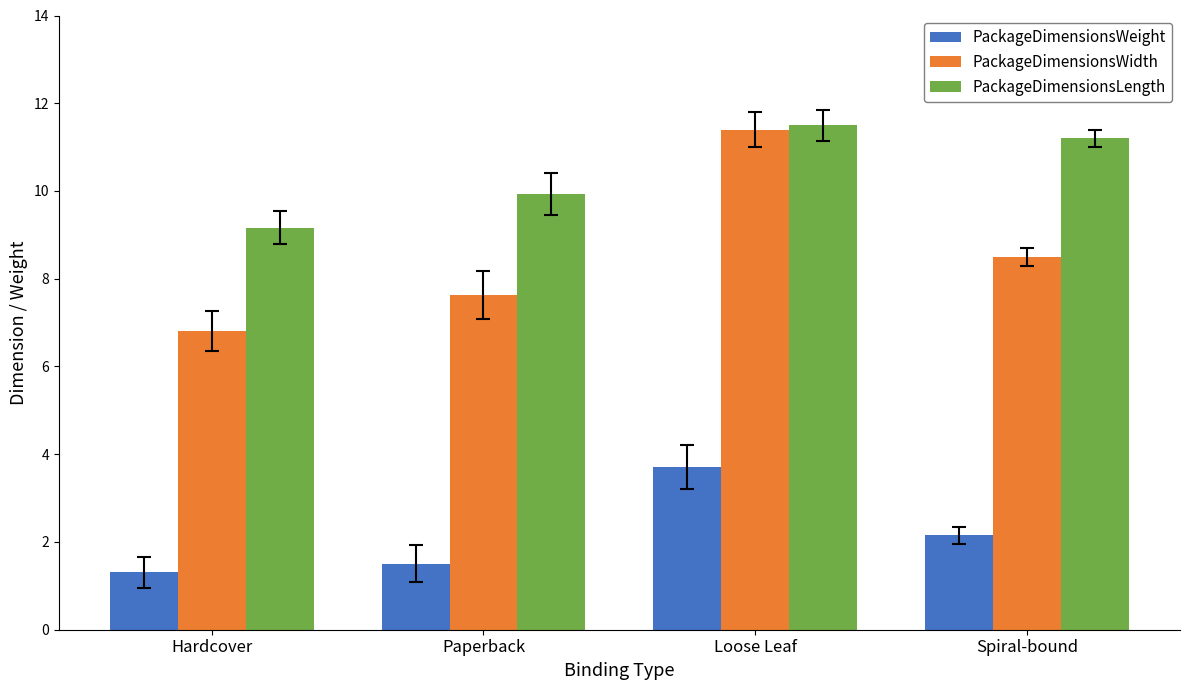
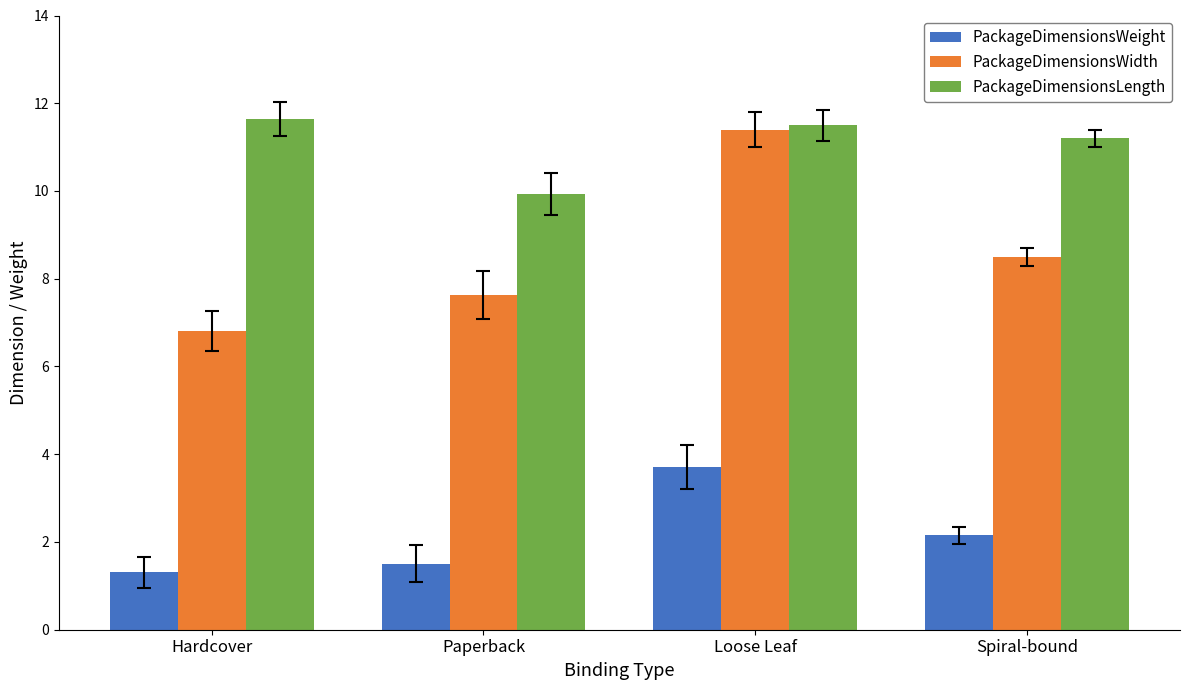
PackageDimensionsLength, Hardcover: 9.2 -> 11.6
